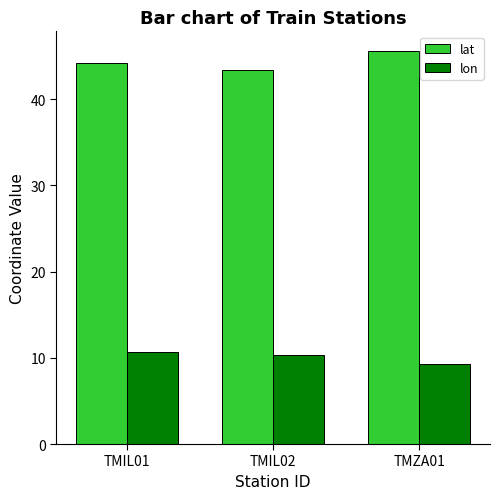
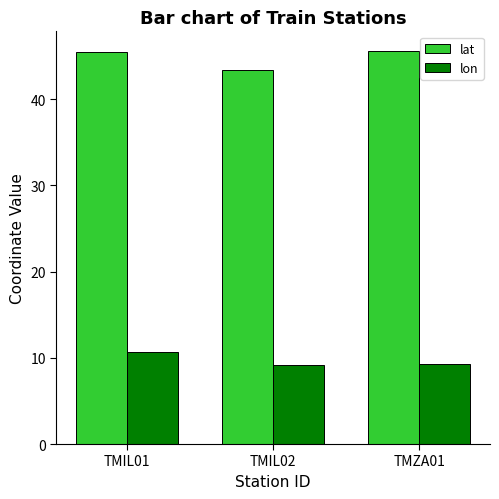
lat, TMIL01: 44 -> 45
lon, TMIL02: 10 -> 9
